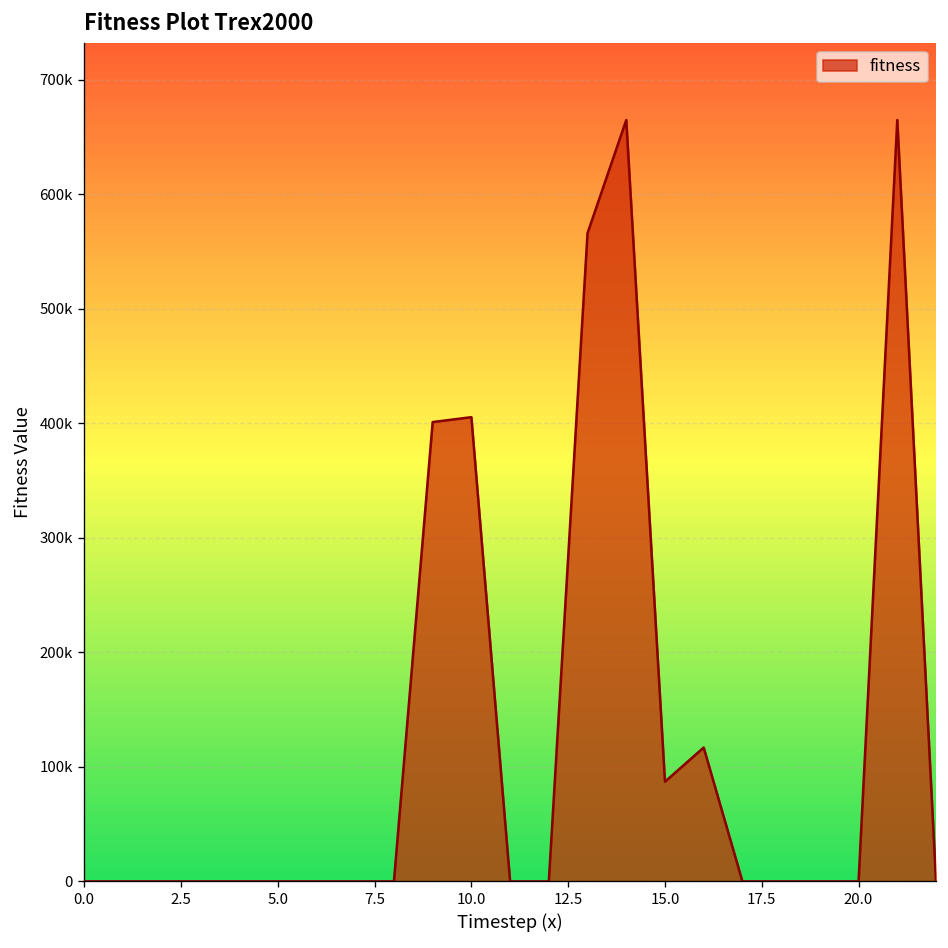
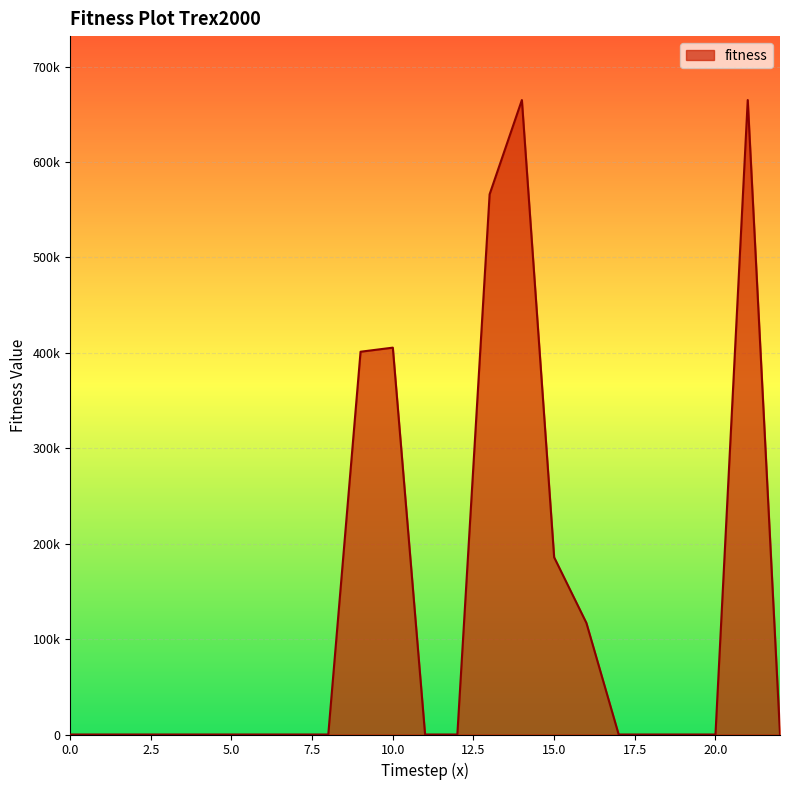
15.0: 90000 -> 190000
